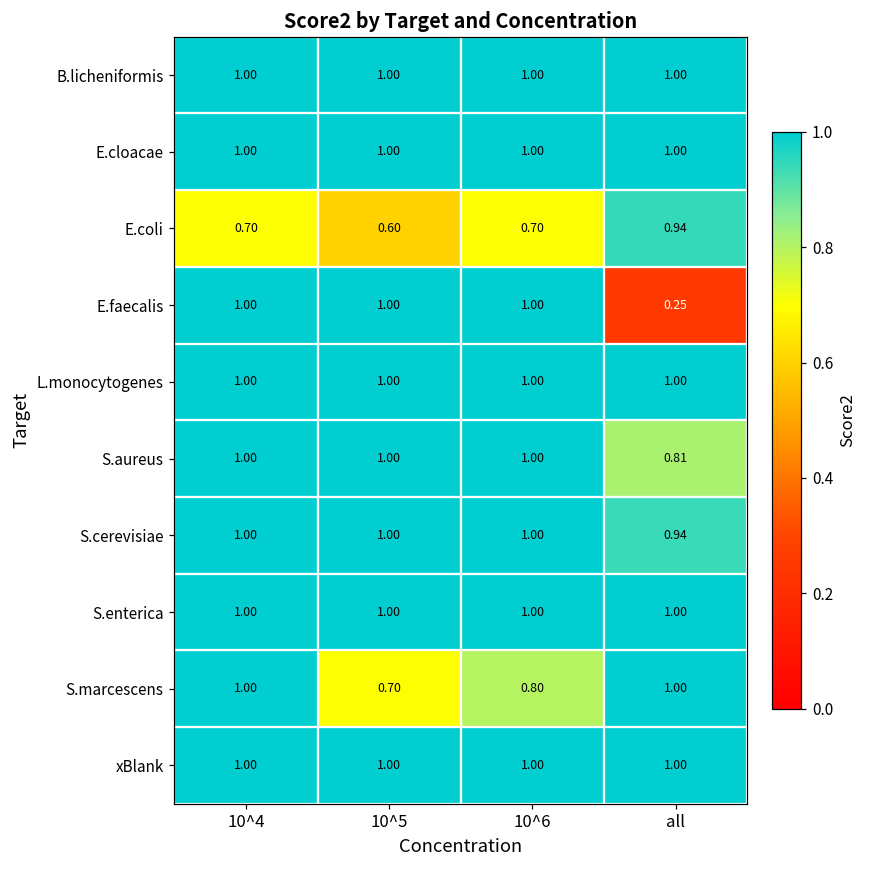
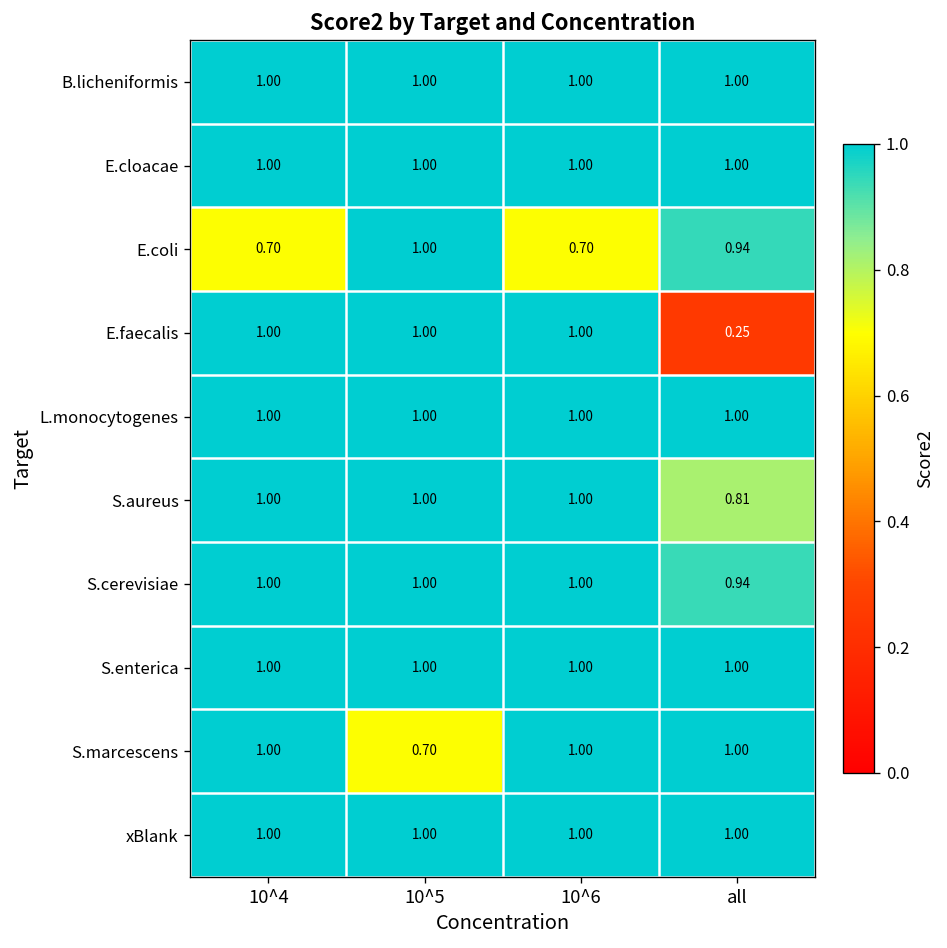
E.coli, 10^5: 0.60 -> 1.00
S.marcescens, 10^6: 0.80 -> 1.00
